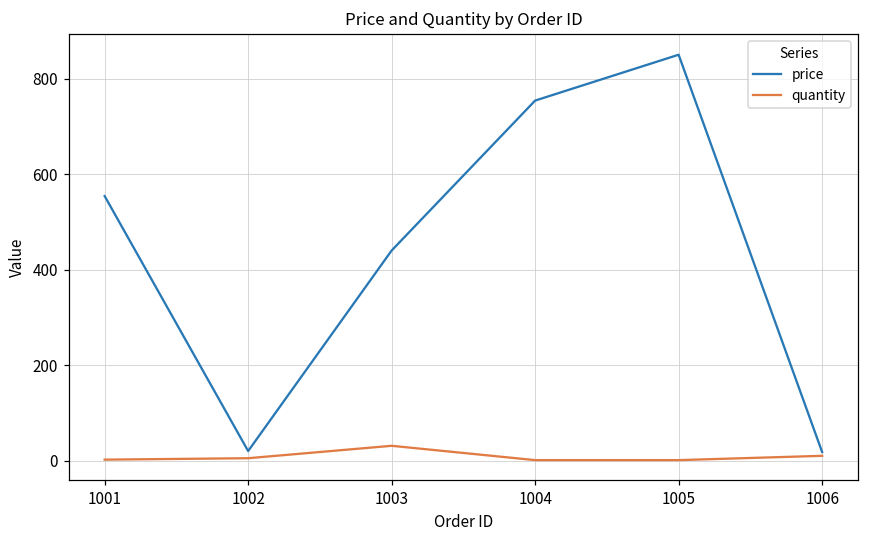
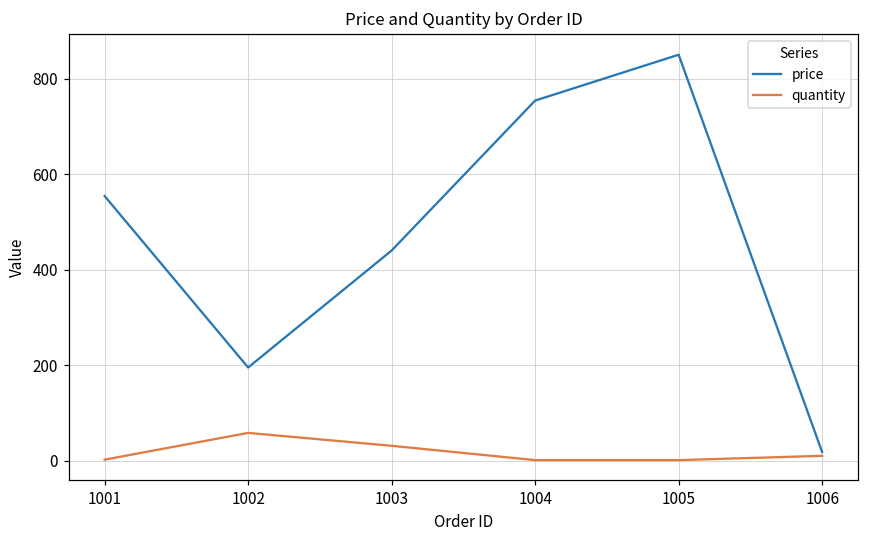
price, 1002: 20 -> 200
quantity, 1002: 10 -> 60
